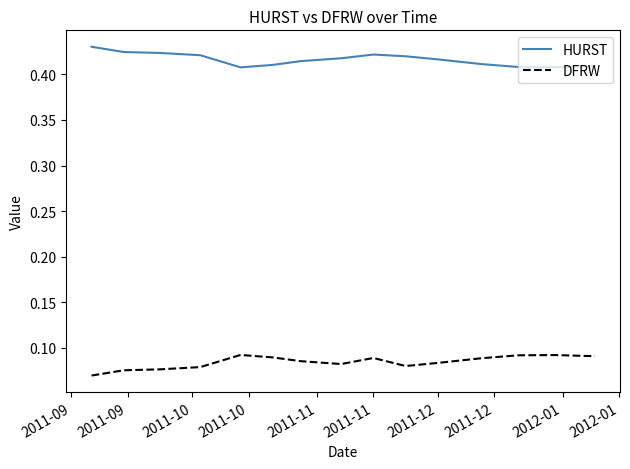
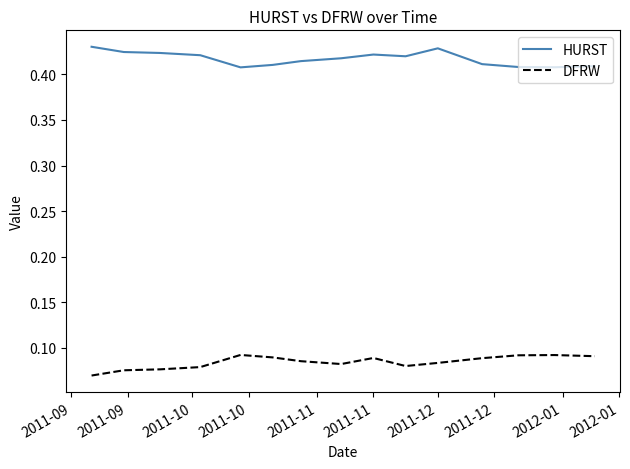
HURST, 2011-12: 0.42 -> 0.43
